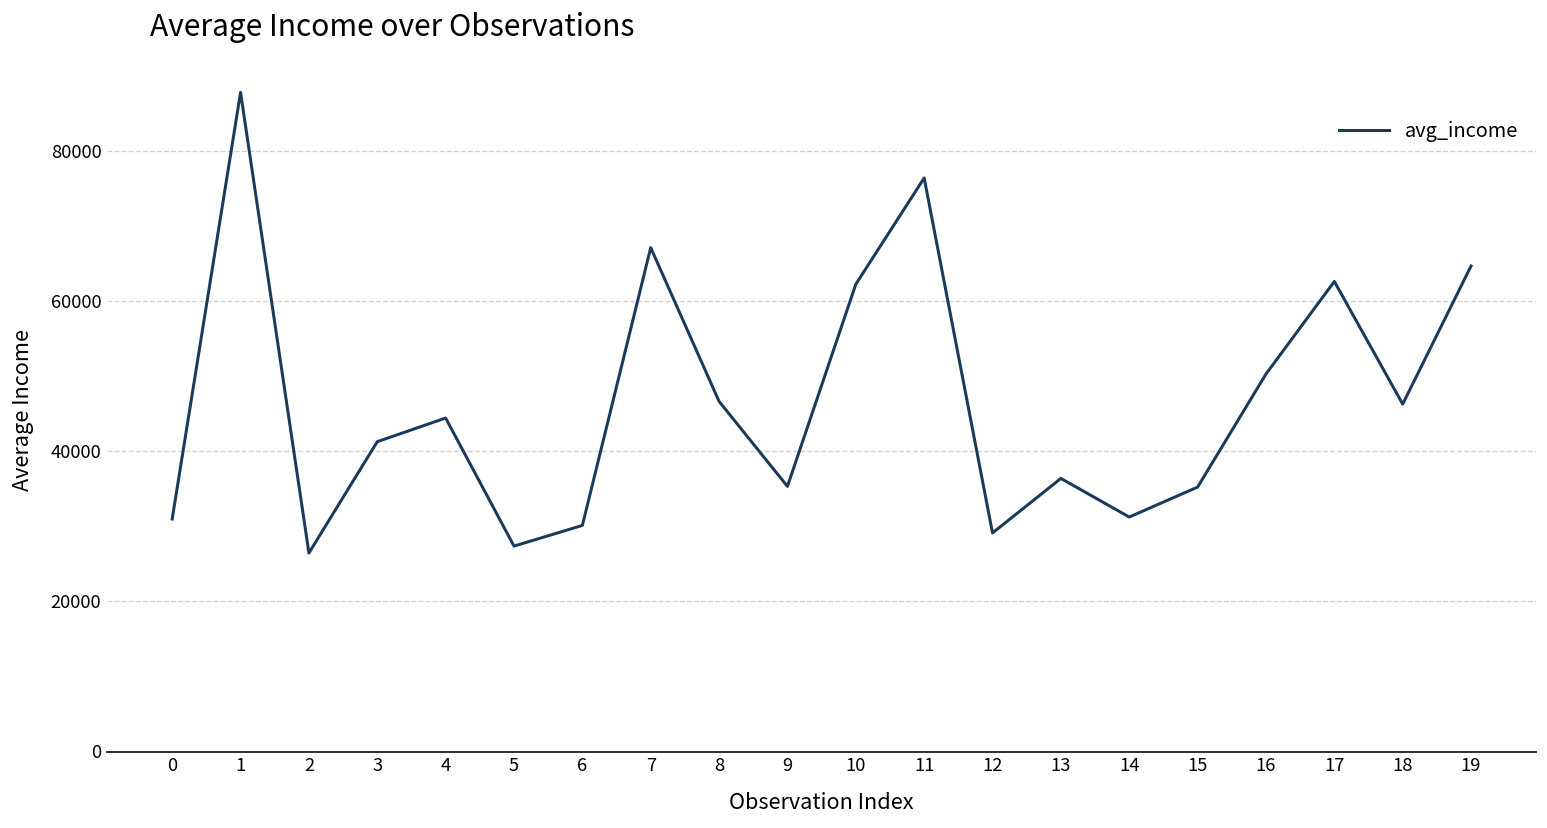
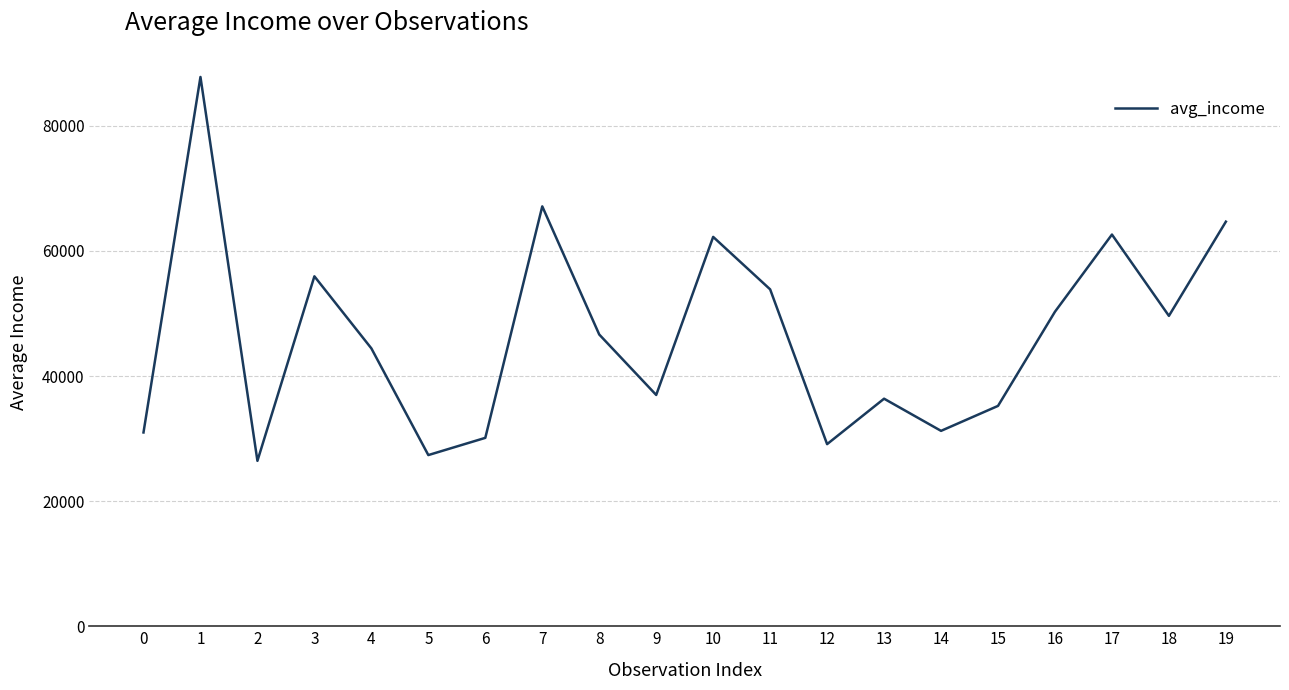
3: 41000 -> 56000
9: 35000 -> 37000
11: 76000 -> 54000
18: 46000 -> 50000
